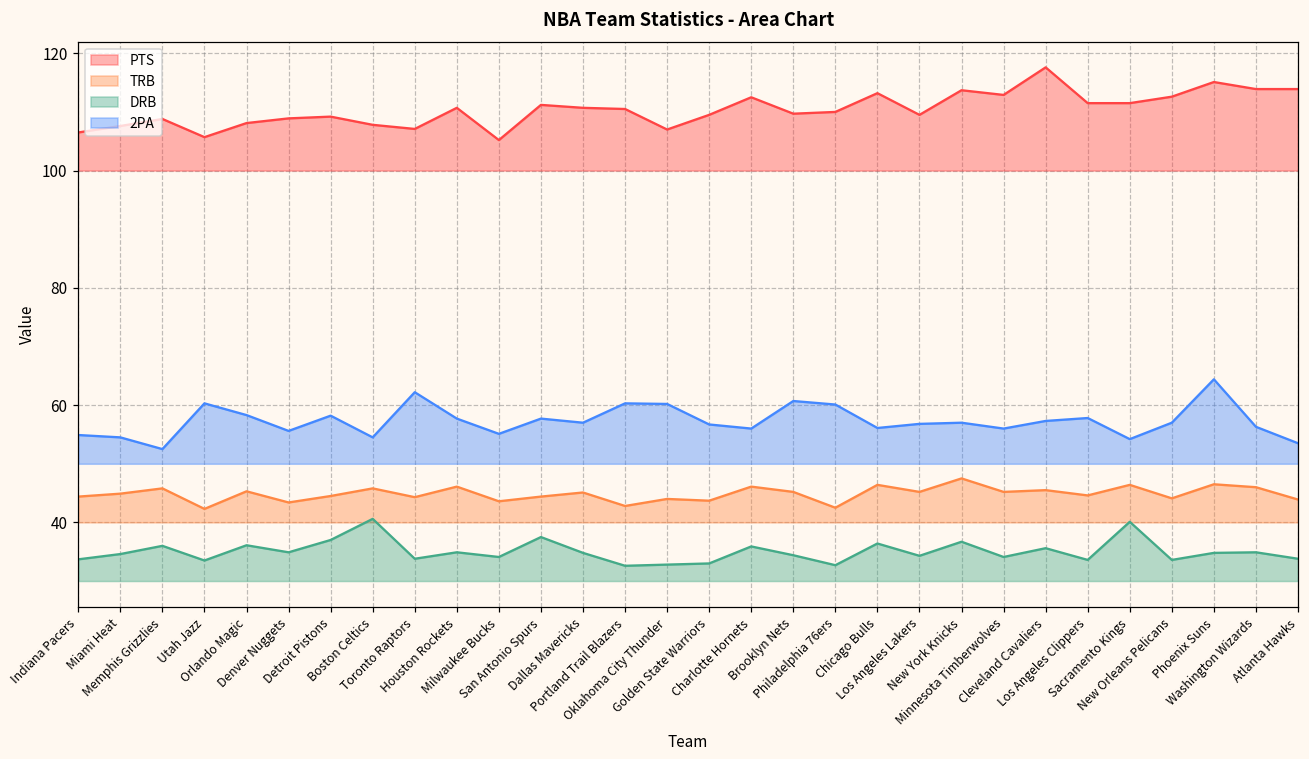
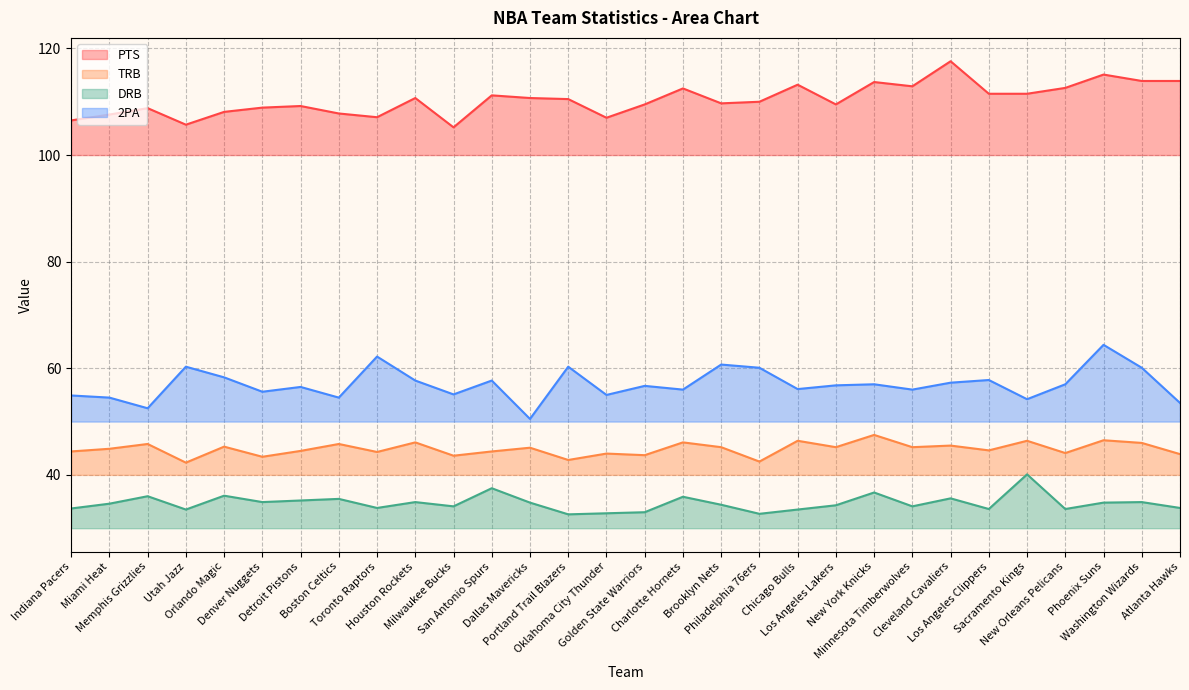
DRB, Detroit Pistons: 37 -> 35
2PA, Detroit Pistons: 58 -> 57
DRB, Boston Celtics: 41 -> 36
2PA, Dallas Mavericks: 57 -> 51
2PA, Oklahoma City Thunder: 60 -> 55
DRB, Chicago Bulls: 36 -> 34
2PA, Washington Wizards: 56 -> 60
